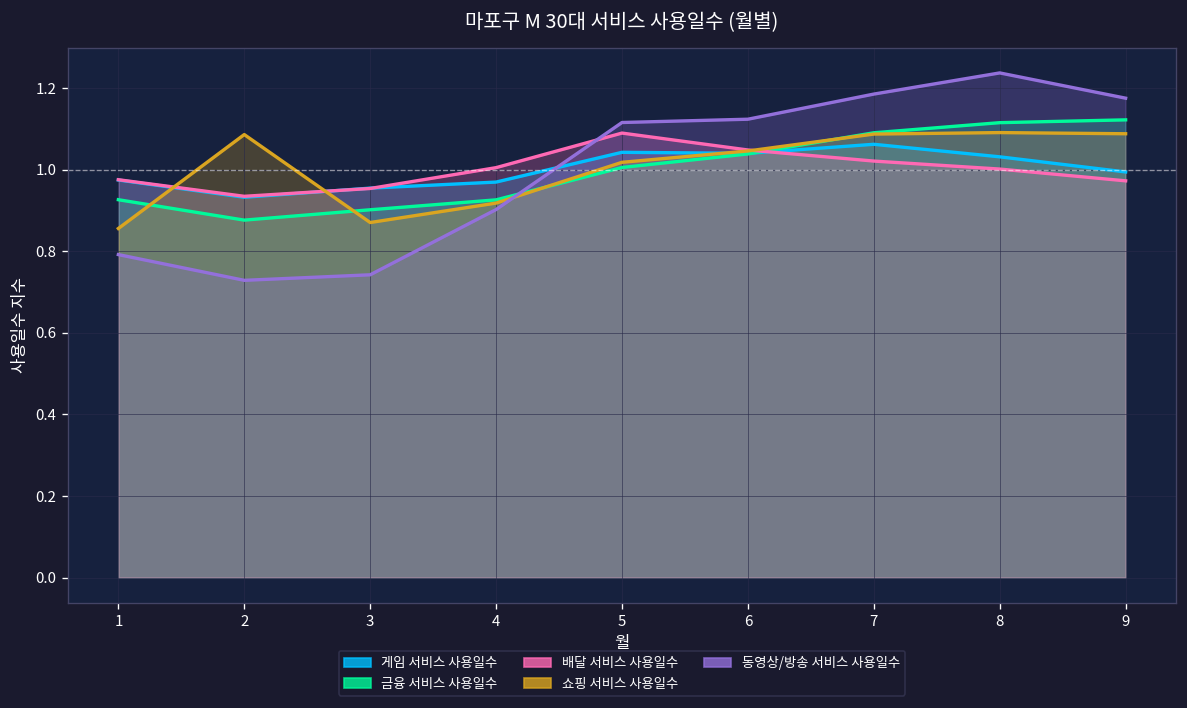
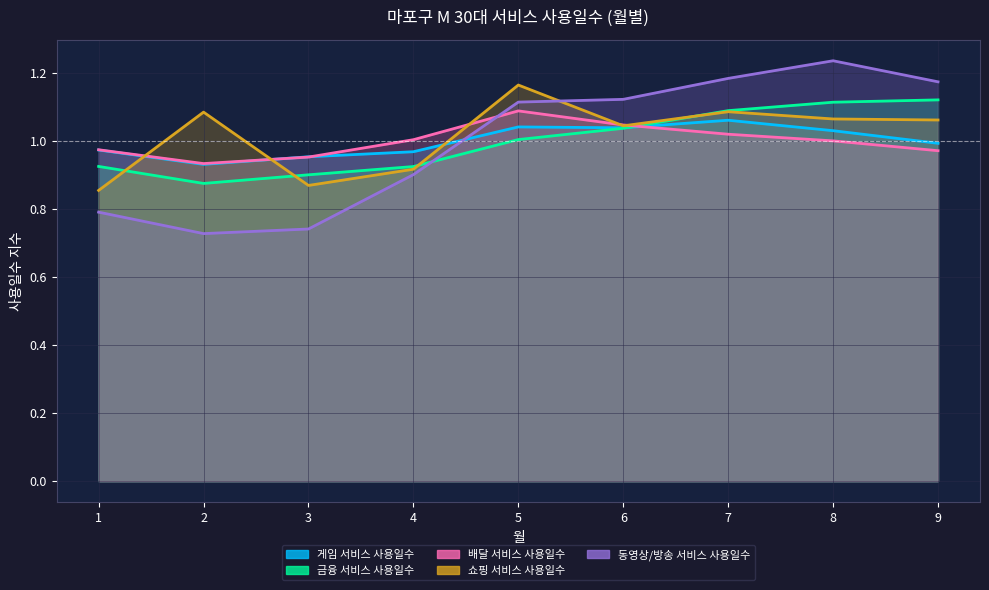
쇼핑 서비스 사용일수, 5: 1.02 -> 1.17
쇼핑 서비스 사용일수, 8: 1.09 -> 1.07
쇼핑 서비스 사용일수, 9: 1.09 -> 1.06
